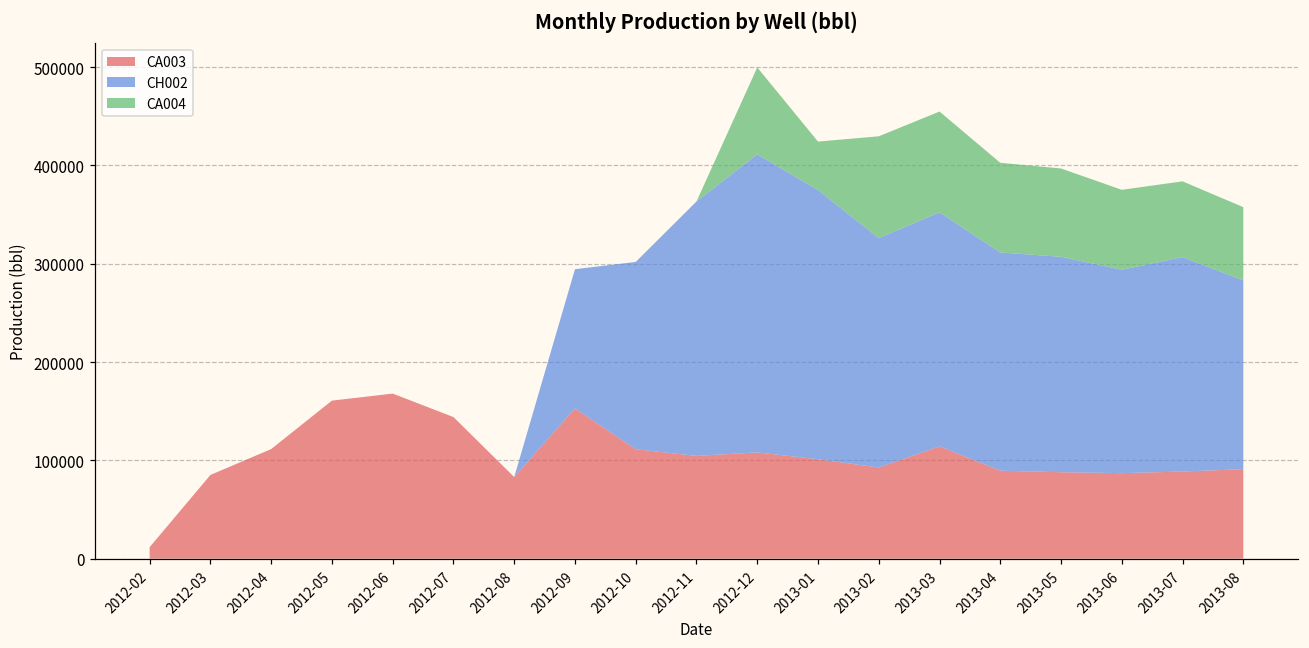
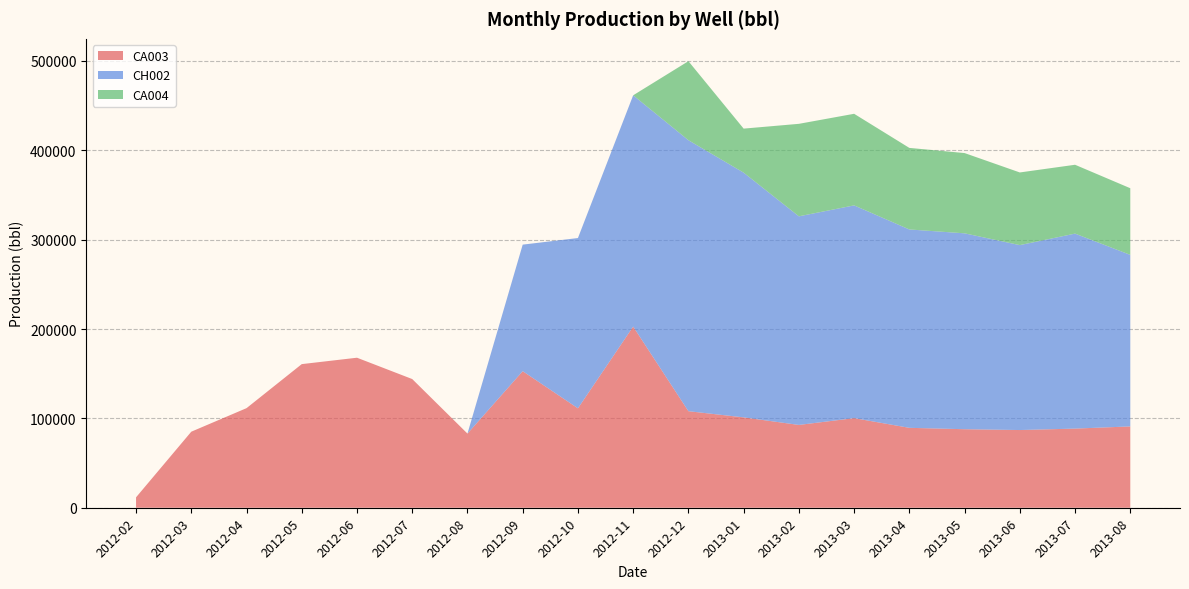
CA003, 2012-11: 100000 -> 200000
CA003, 2013-03: 110000 -> 100000
